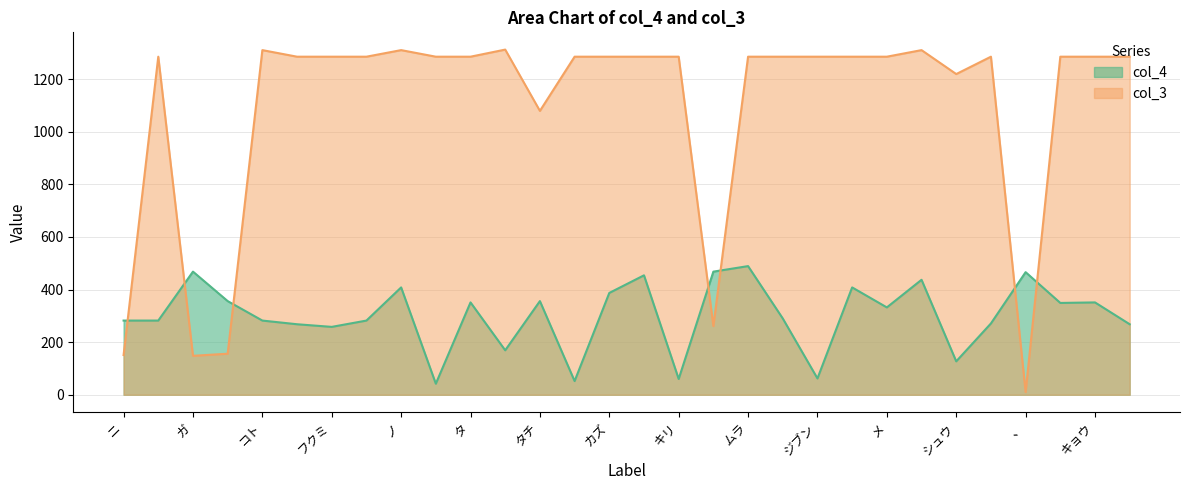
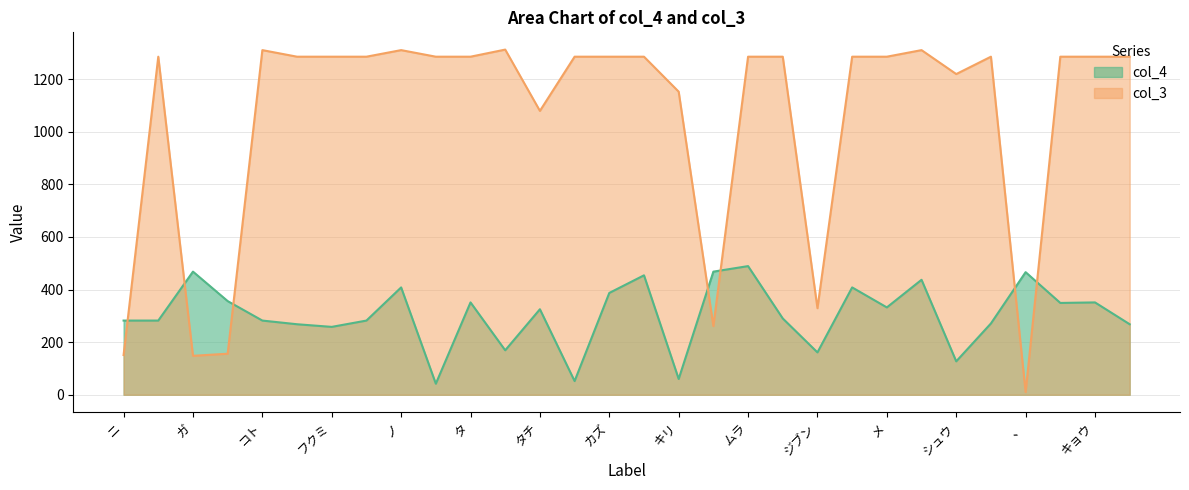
col_4, タチ: 360 -> 330
col_3, キリ: 1290 -> 1150
col_4, ジブン: 60 -> 160
col_3, ジブン: 1290 -> 330
